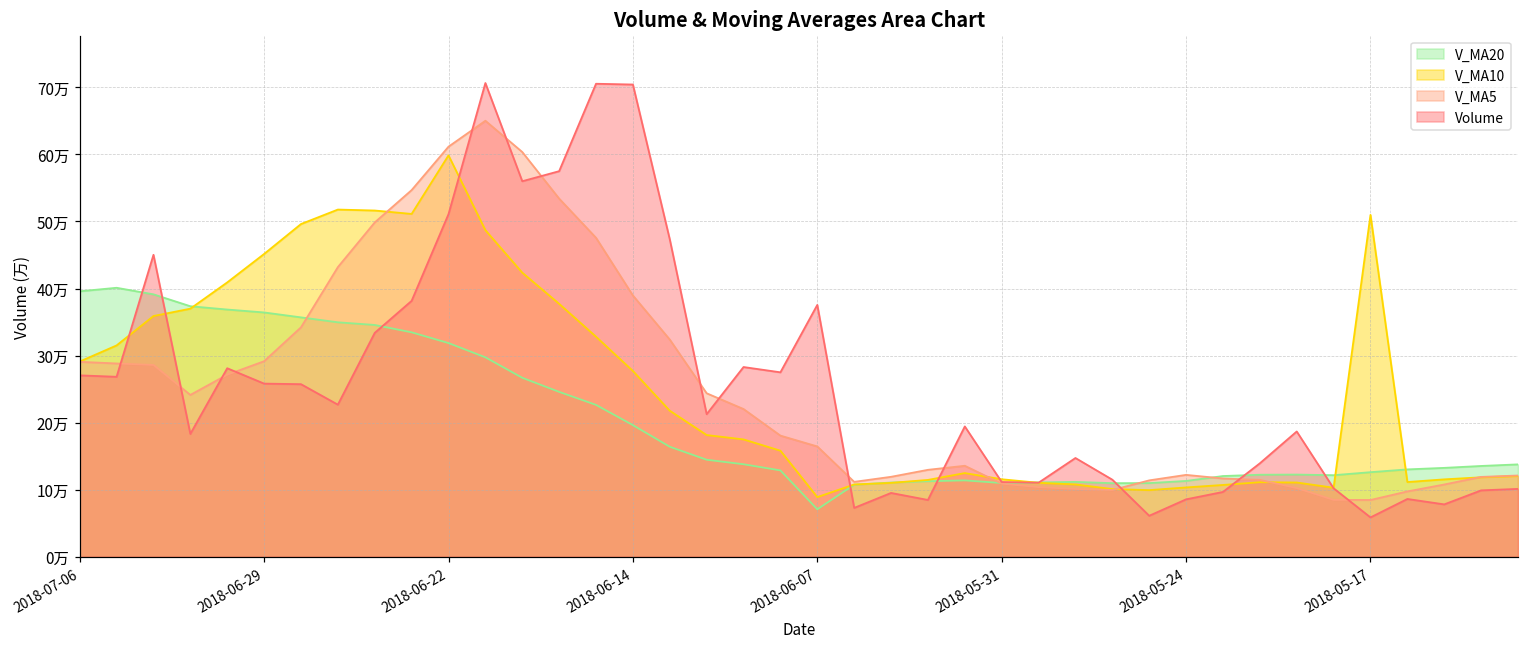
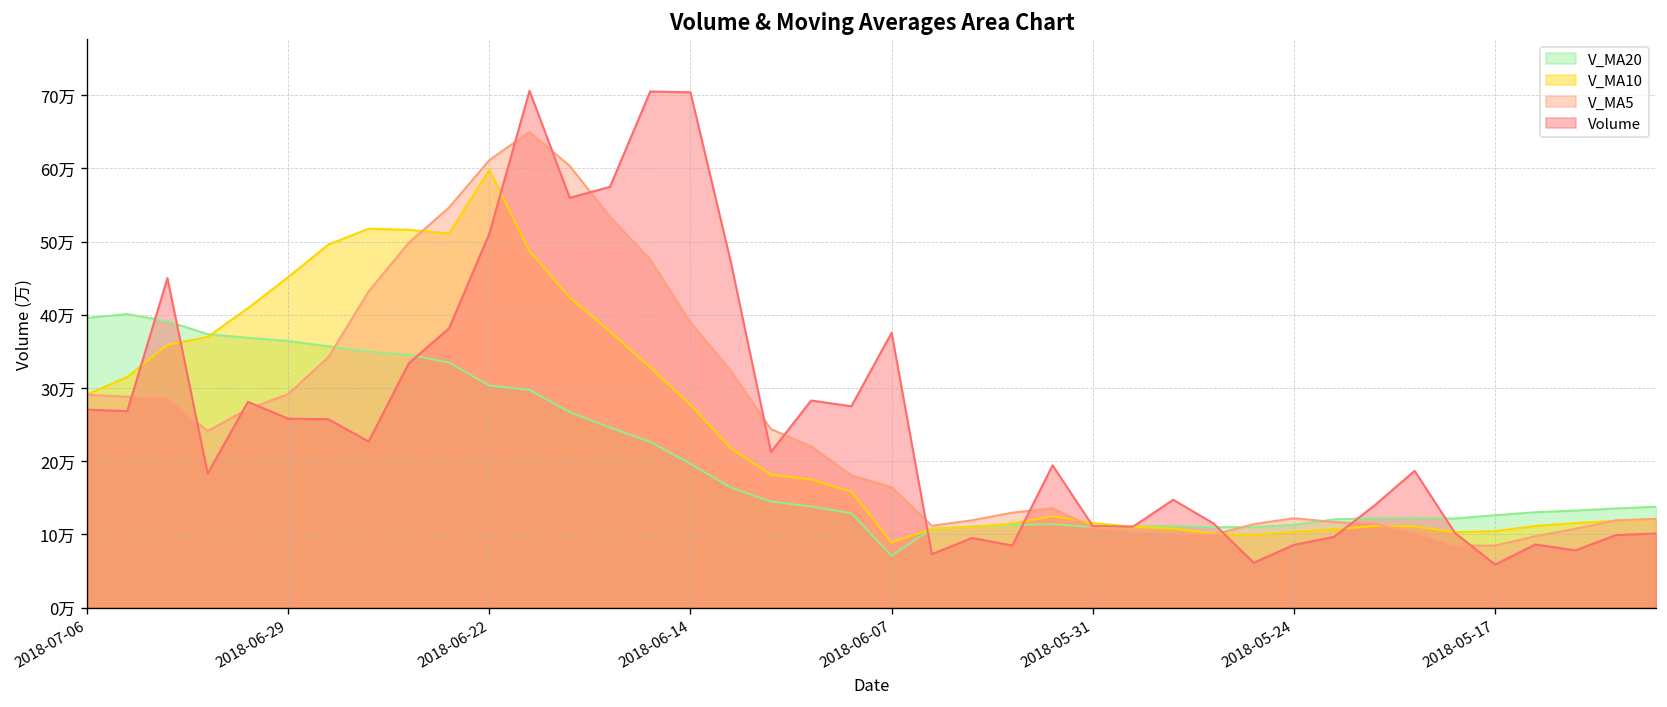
V_MA20, 2018-06-22: 32万 -> 30万
V_MA10, 2018-05-17: 51万 -> 10万
